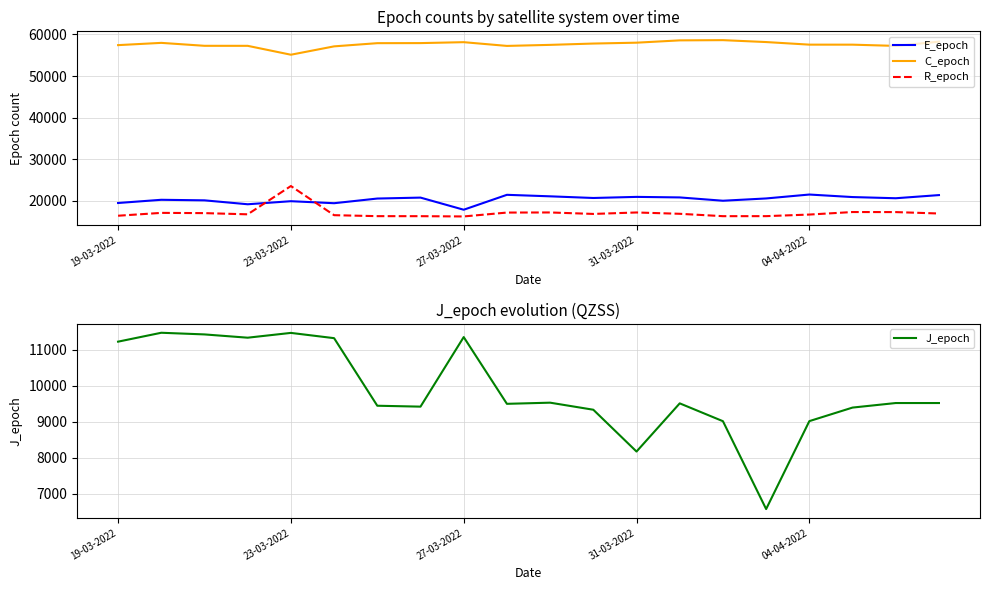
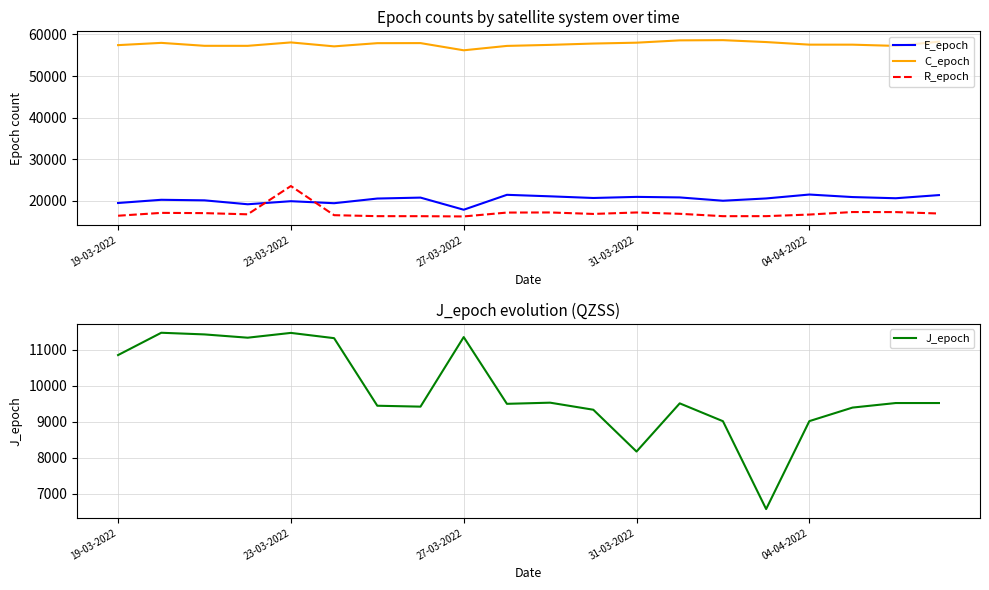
Epoch counts by satellite system over time, C_epoch, 23-03-2022: 55000 -> 58000
Epoch counts by satellite system over time, C_epoch, 27-03-2022: 58000 -> 56000
J_epoch evolution (QZSS), 19-03-2022: 11200 -> 10900
